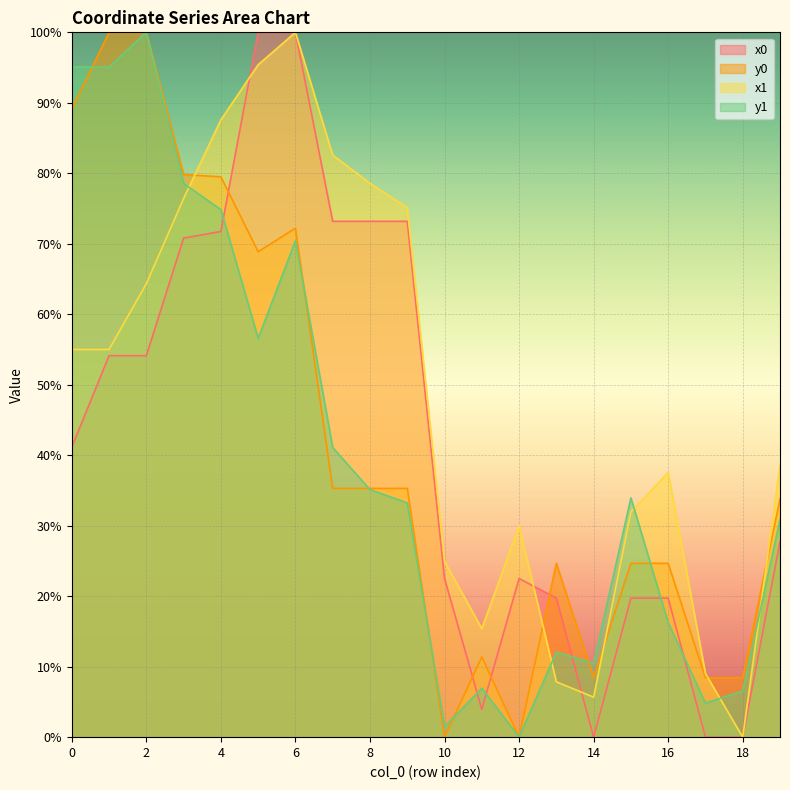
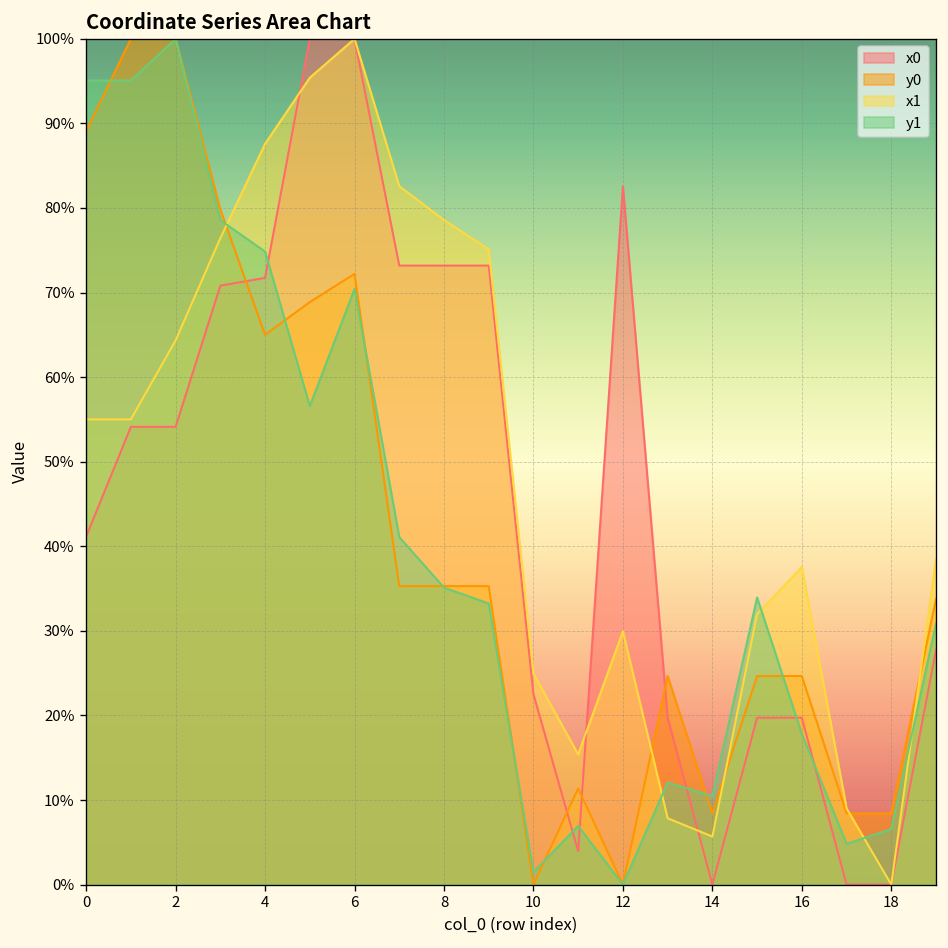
y0, 4: 79% -> 65%
x0, 12: 23% -> 83%
y1, 16: 16% -> 18%
